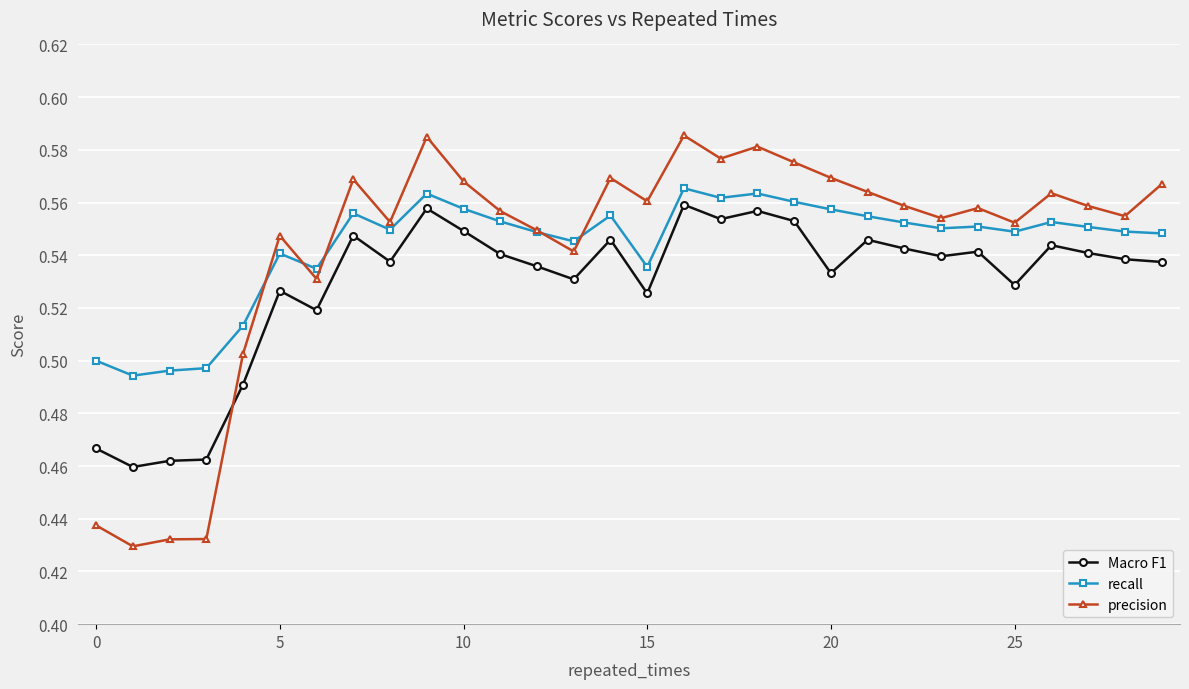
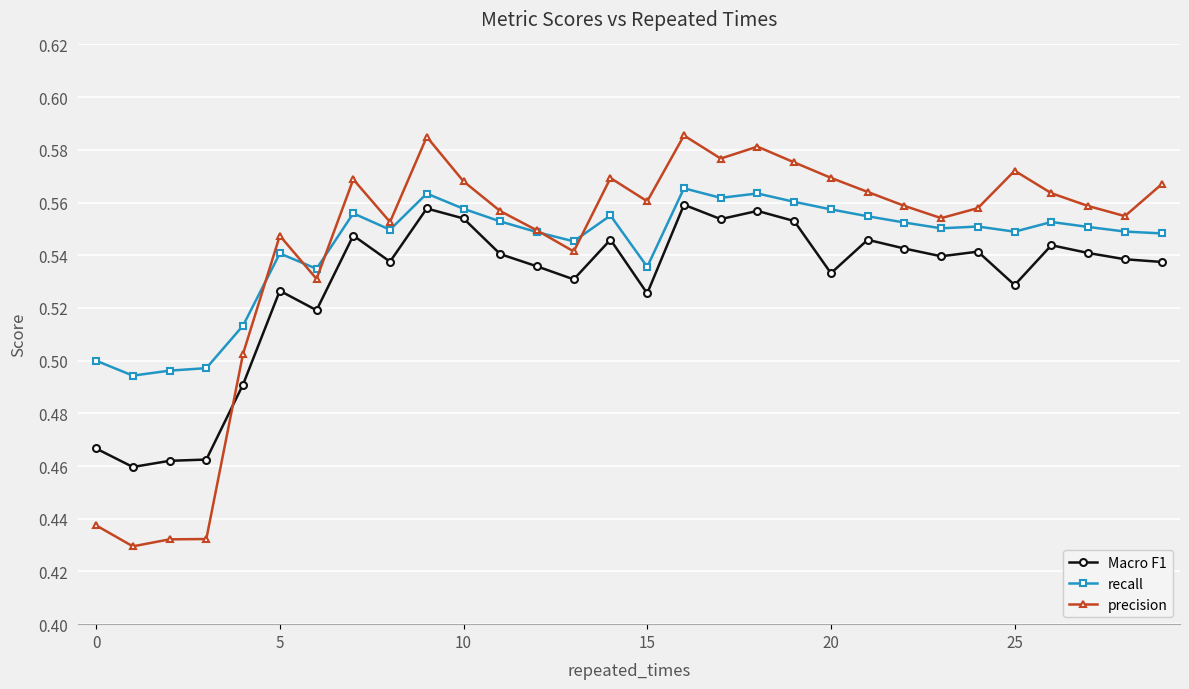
Macro F1, 10: 0.549 -> 0.554
precision, 25: 0.552 -> 0.572
